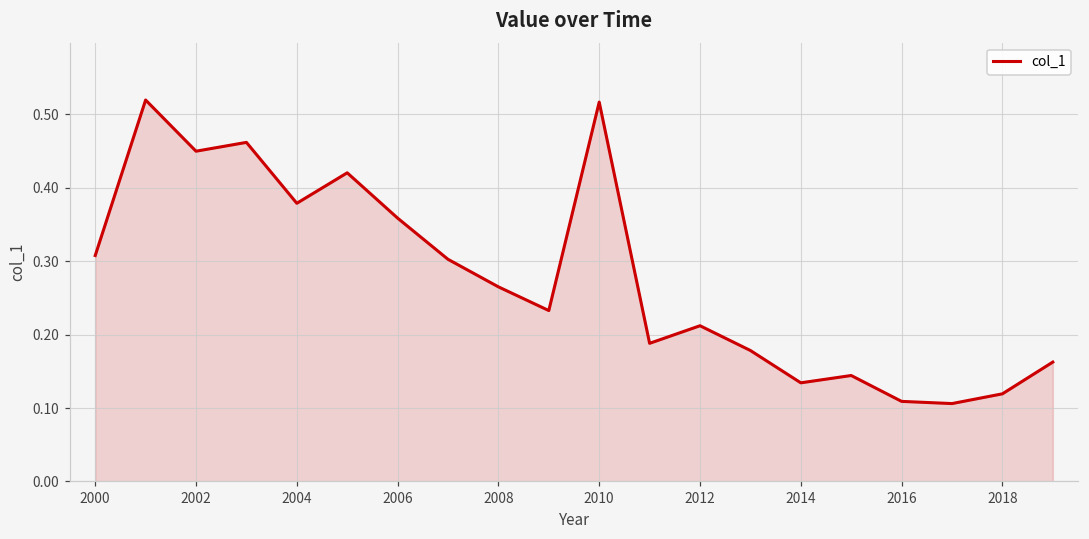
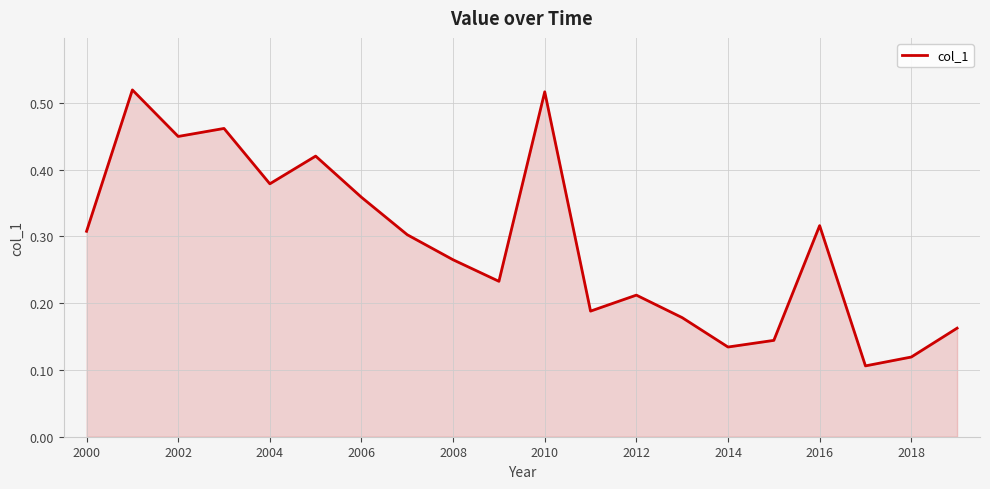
2016: 0.11 -> 0.32
